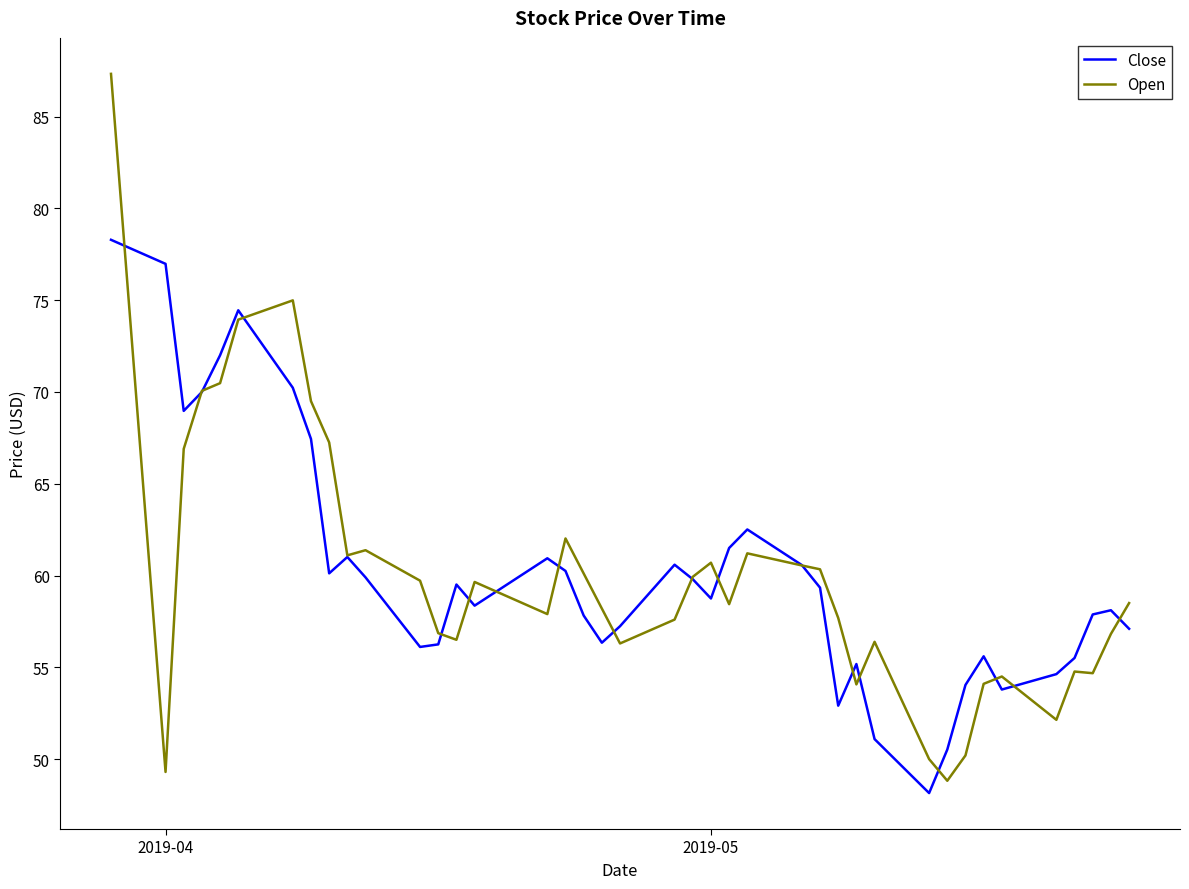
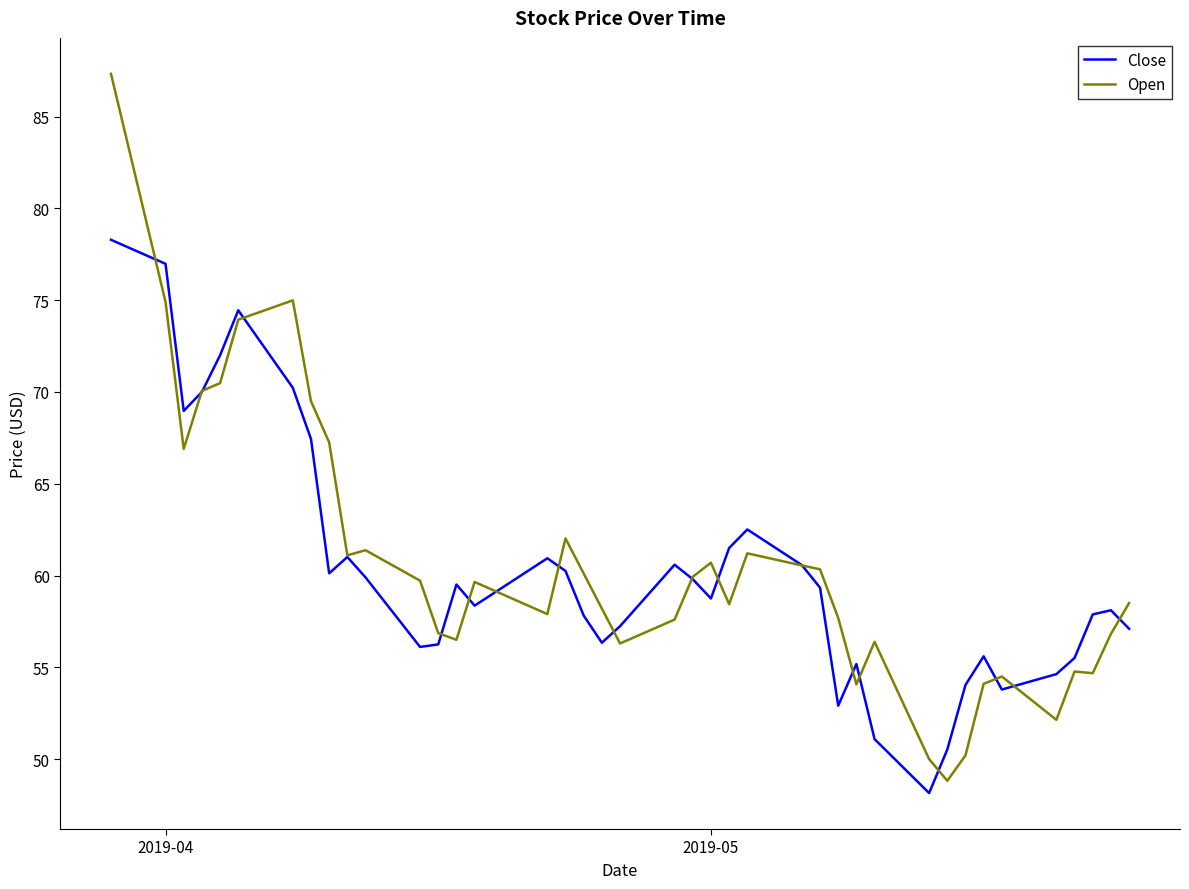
Open, 2019-04: 49.3 -> 74.9
